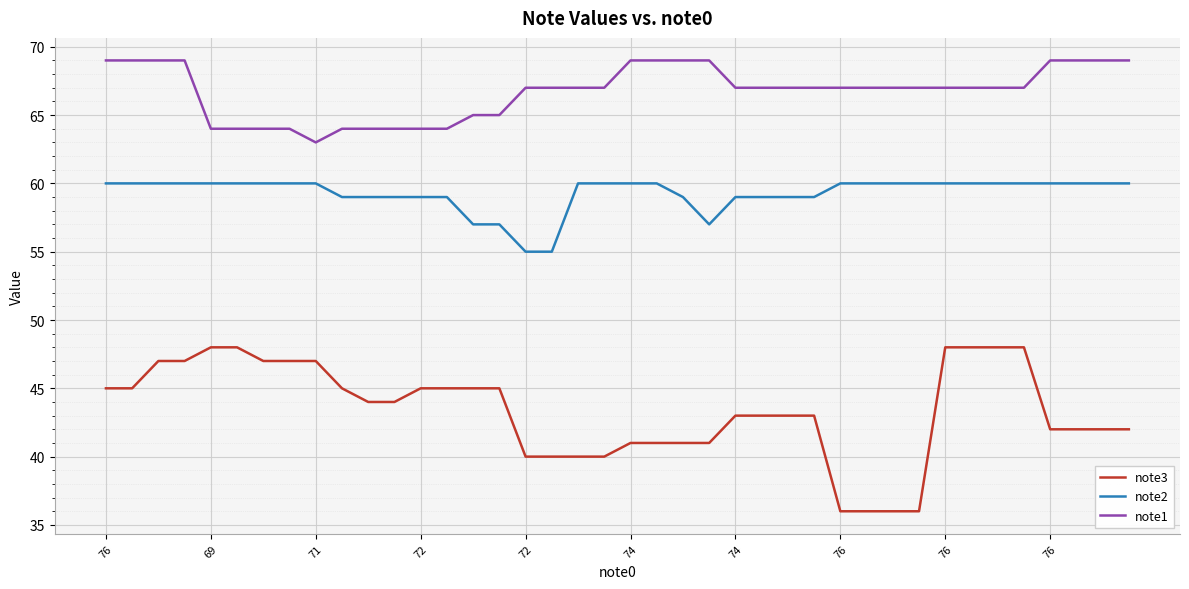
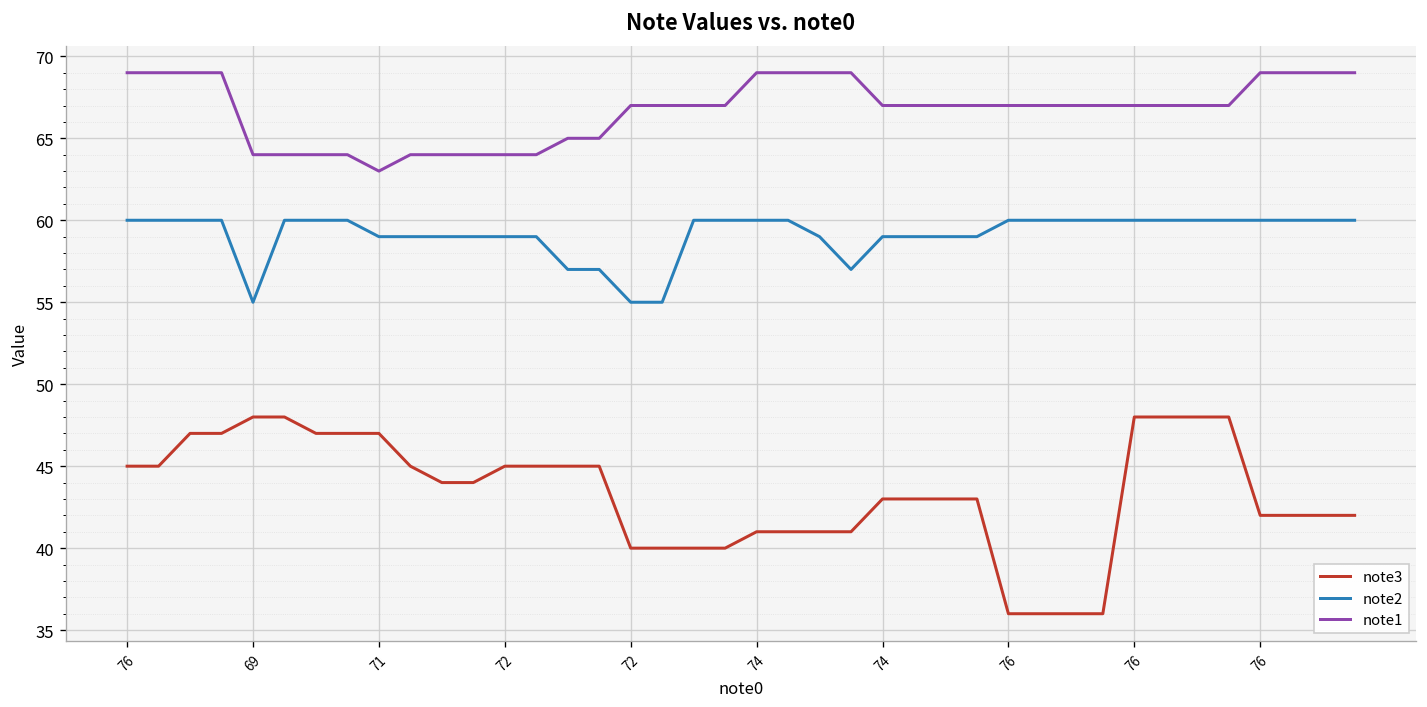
note2, 69: 60 -> 55
note2, 71: 60 -> 59
